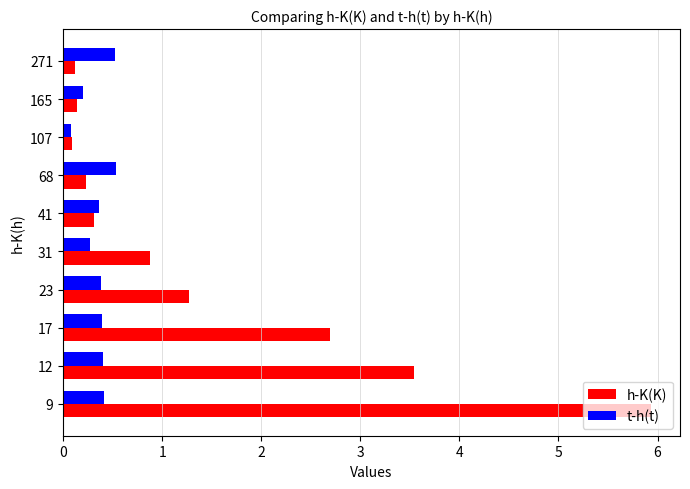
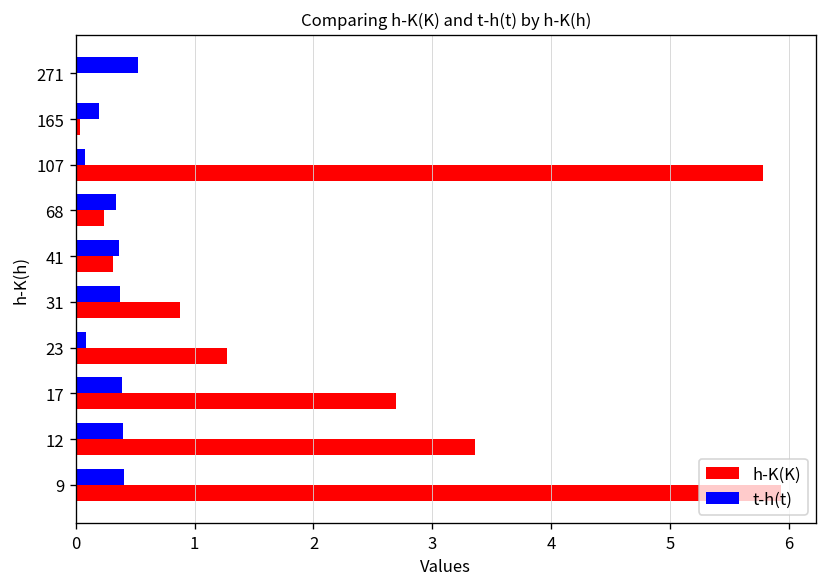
h-K(K), 271: 0.1 -> 0.0
h-K(K), 165: 0.1 -> 0.0
h-K(K), 107: 0.1 -> 5.8
t-h(t), 68: 0.5 -> 0.3
t-h(t), 31: 0.3 -> 0.4
t-h(t), 23: 0.4 -> 0.1
h-K(K), 12: 3.5 -> 3.4
